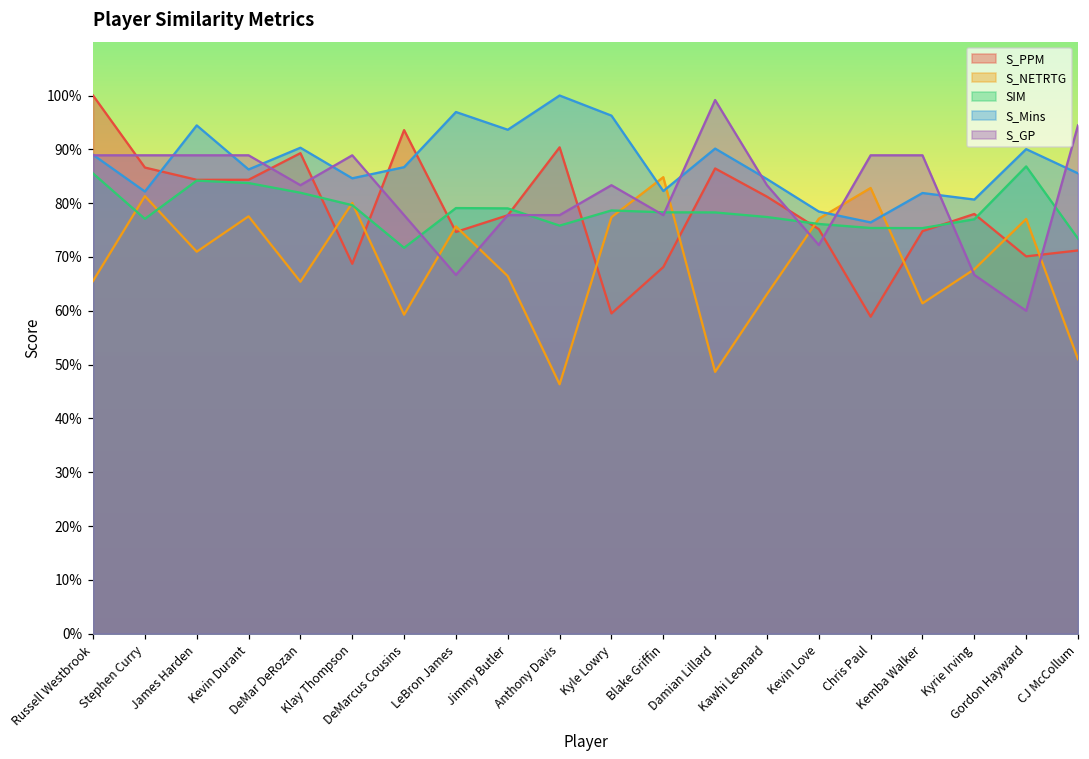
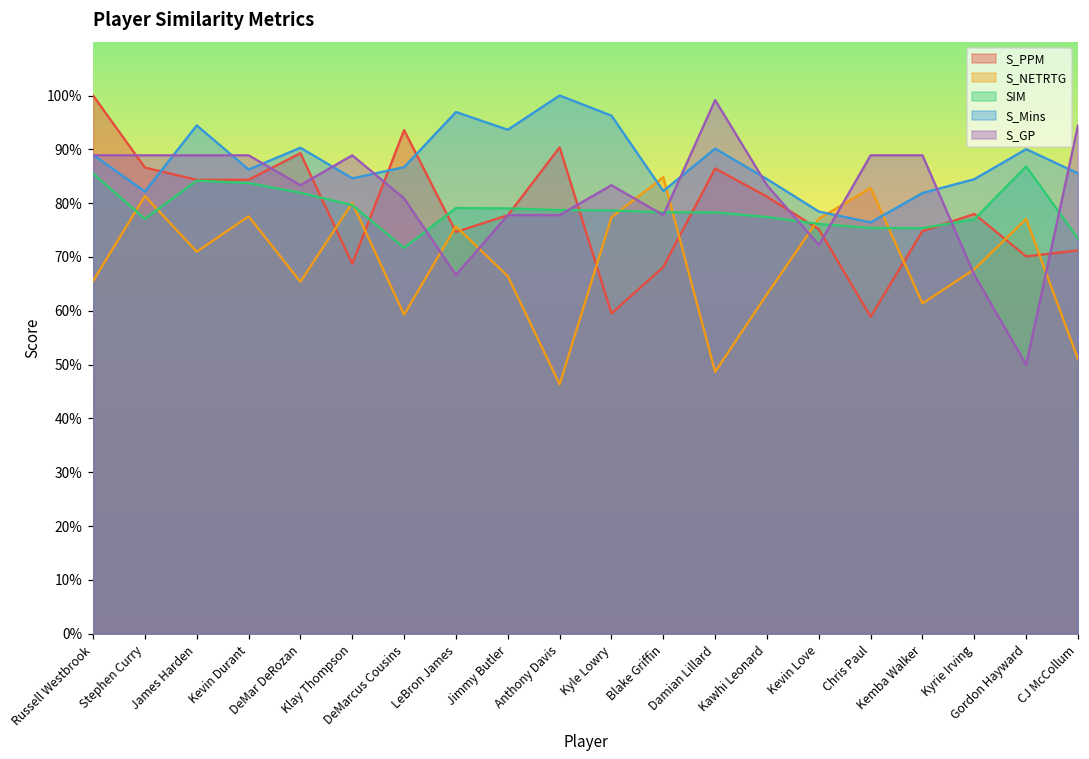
S_GP, DeMarcus Cousins: 78% -> 81%
SIM, Anthony Davis: 76% -> 79%
S_Mins, Kyrie Irving: 81% -> 84%
S_GP, Gordon Hayward: 60% -> 50%
